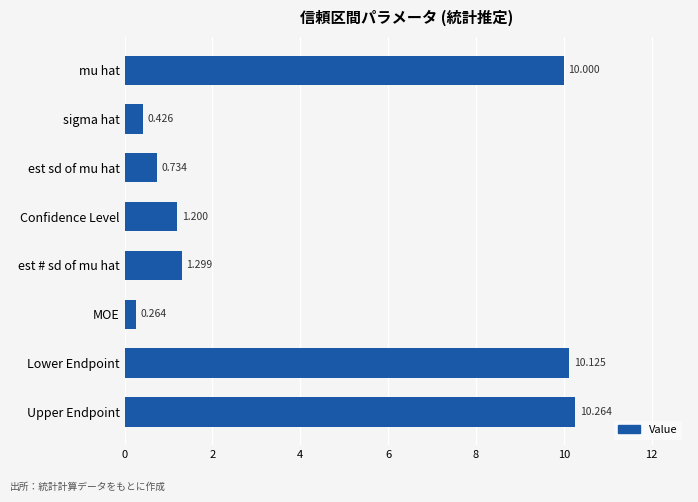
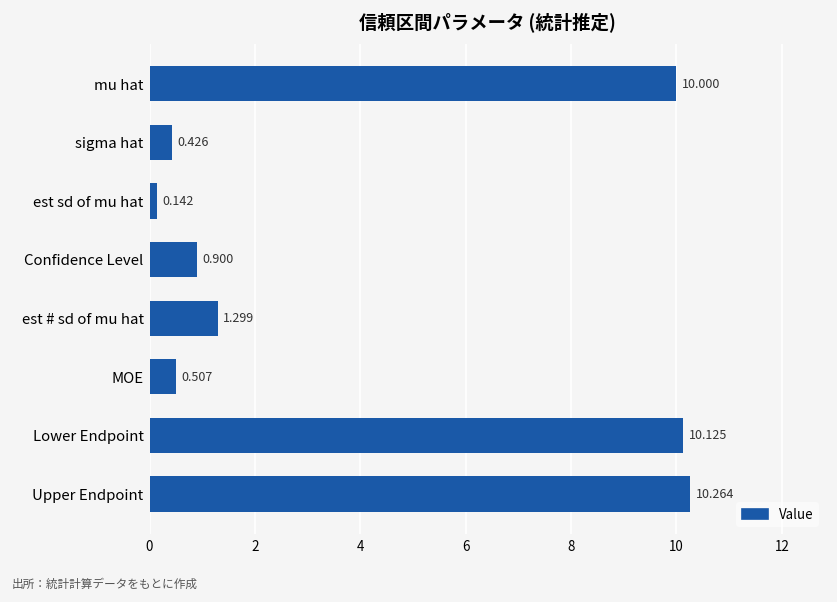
est sd of mu hat: 0.734 -> 0.142
Confidence Level: 1.200 -> 0.900
MOE: 0.264 -> 0.507
